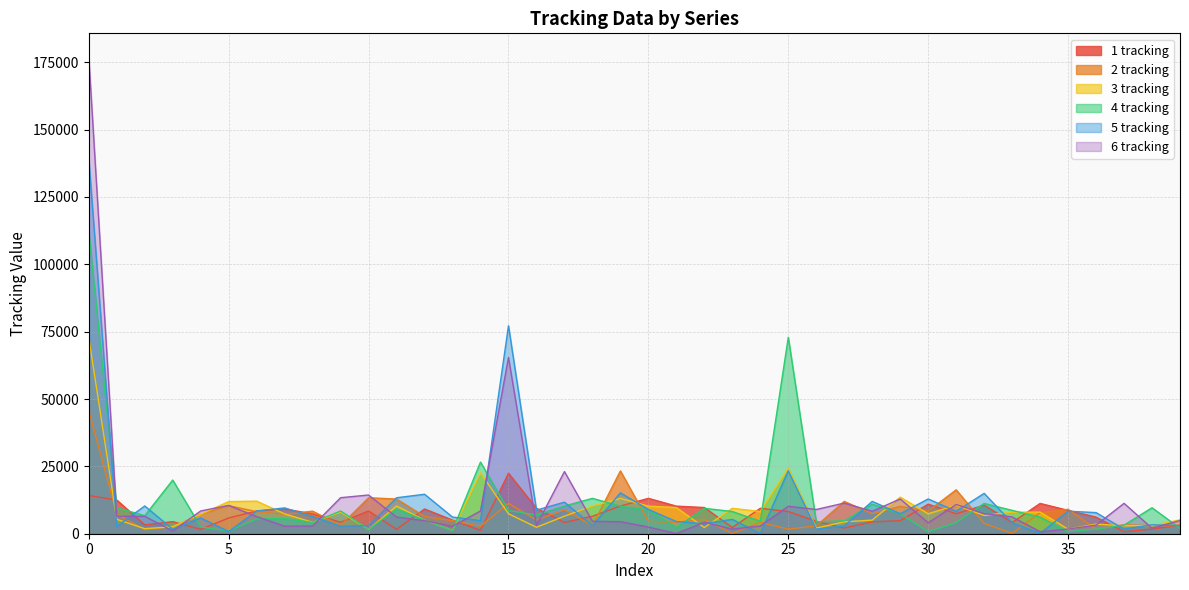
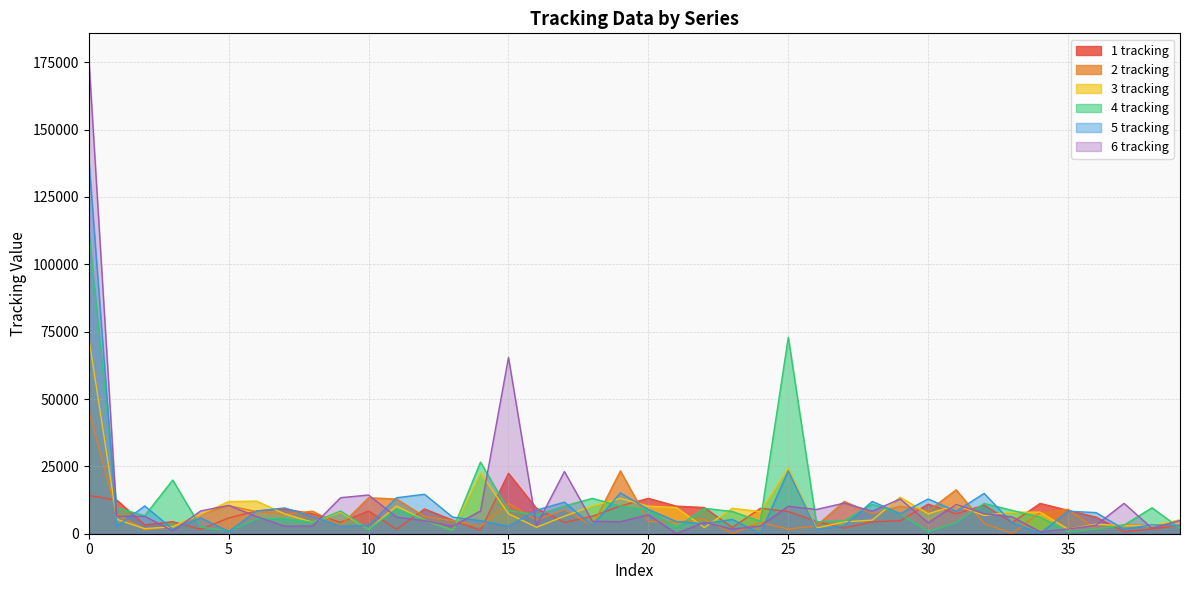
5 tracking, 15: 77000 -> 3000
6 tracking, 20: 2000 -> 7000
